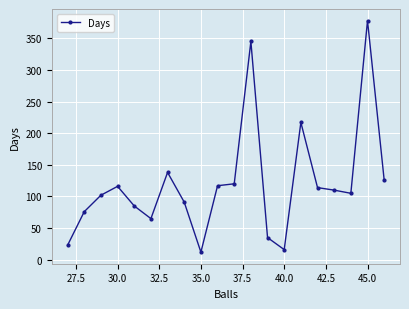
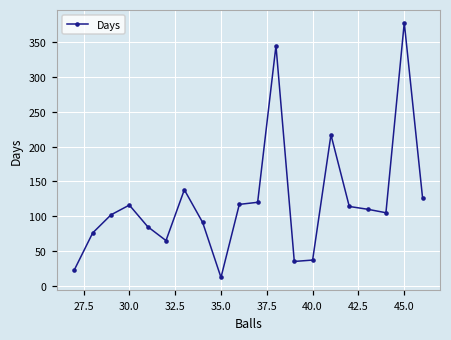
40.0: 20 -> 40
